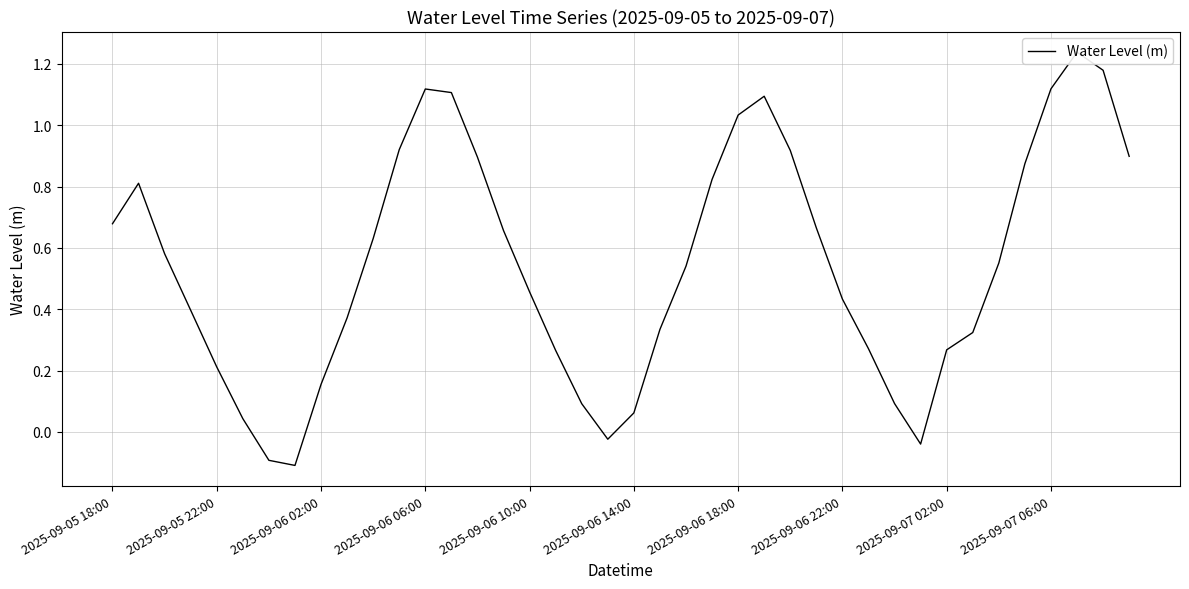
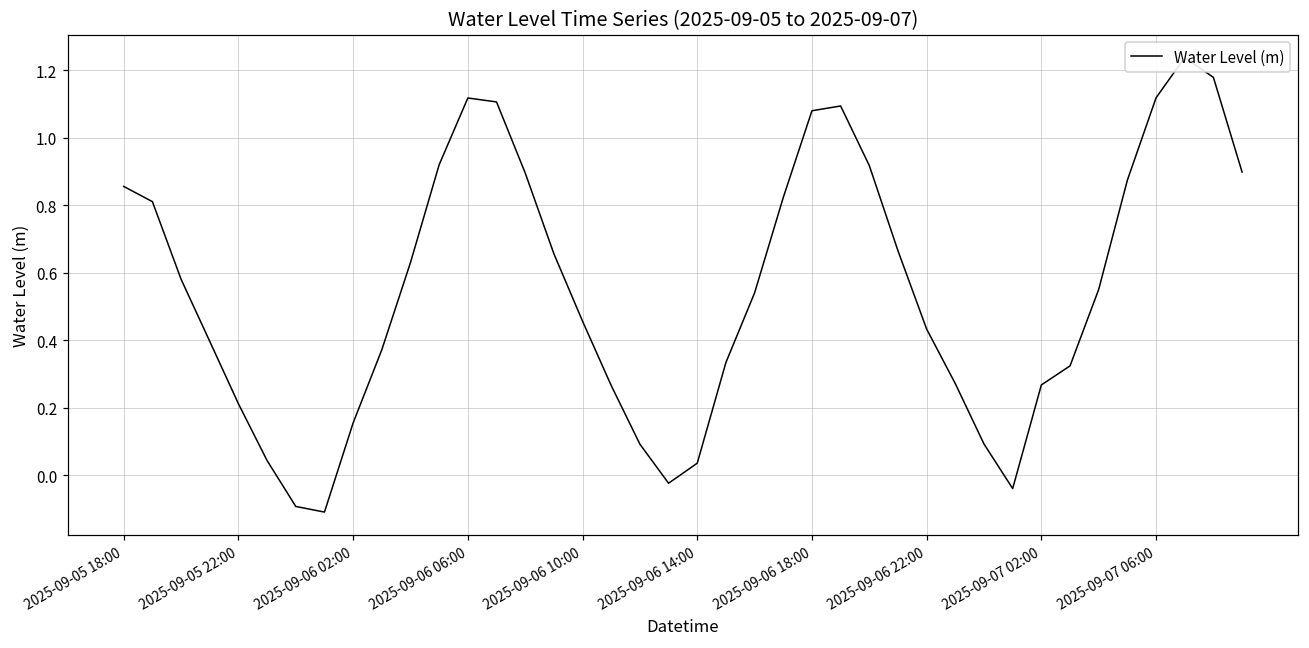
2025-09-05 18:00: 0.68 -> 0.86
2025-09-06 14:00: 0.06 -> 0.04
2025-09-06 18:00: 1.03 -> 1.08
